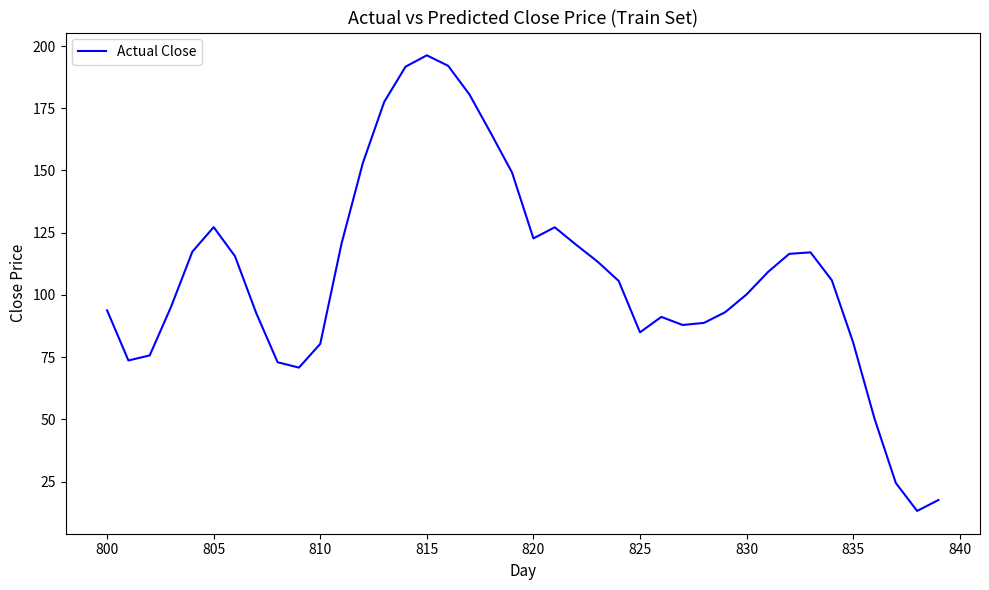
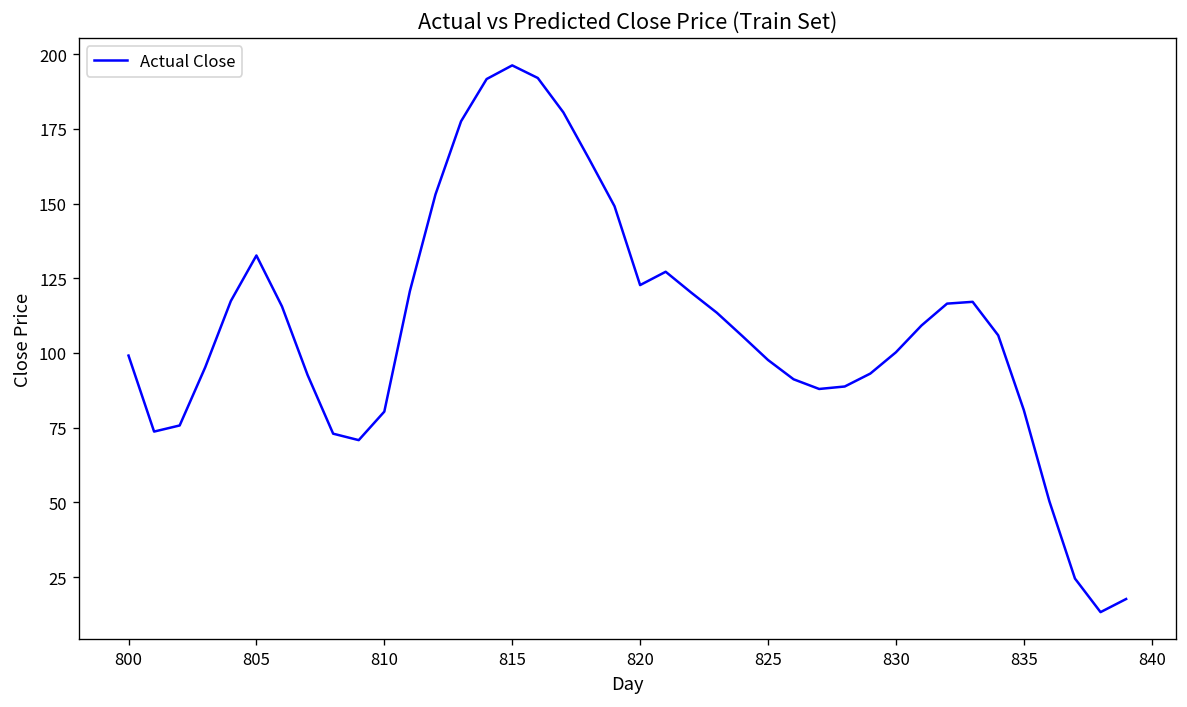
800: 94 -> 99
805: 127 -> 133
825: 85 -> 98
